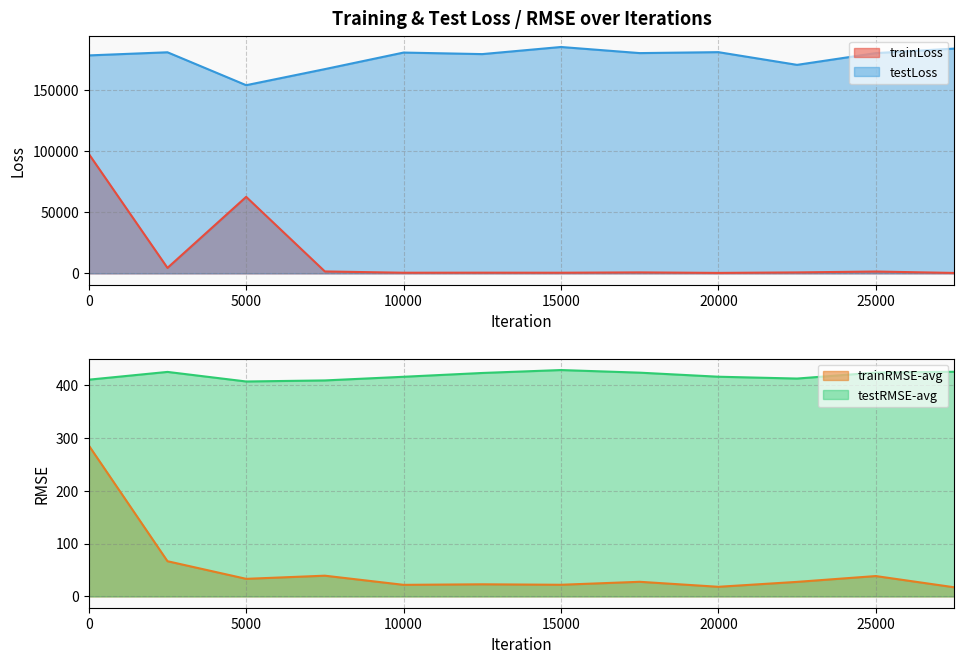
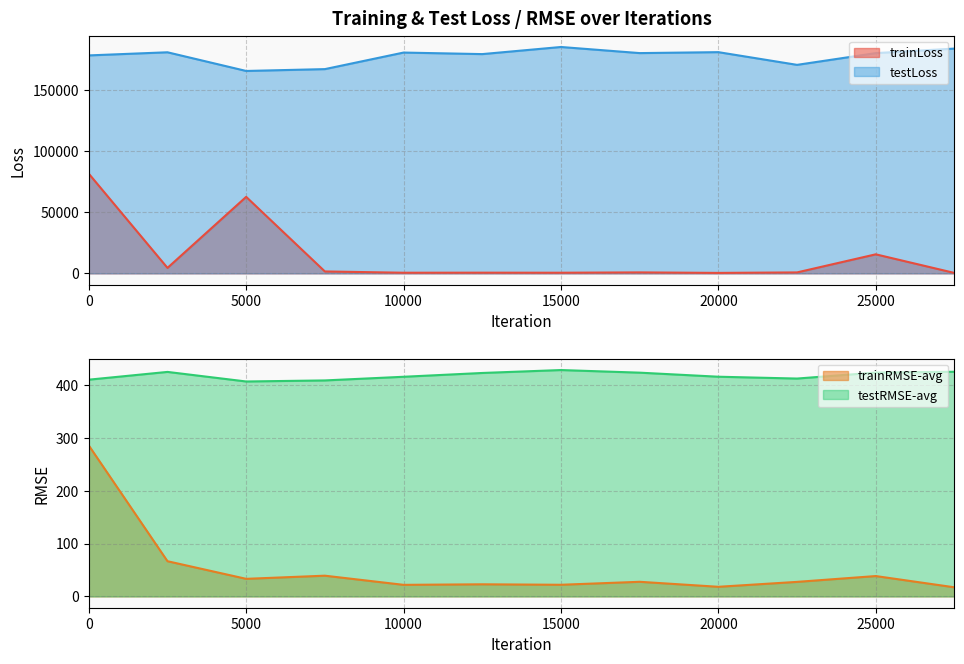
Training & Test Loss / RMSE over Iterations, trainLoss, 0: 98000 -> 82000
Training & Test Loss / RMSE over Iterations, testLoss, 5000: 154000 -> 166000
Training & Test Loss / RMSE over Iterations, trainLoss, 25000: 1000 -> 16000
